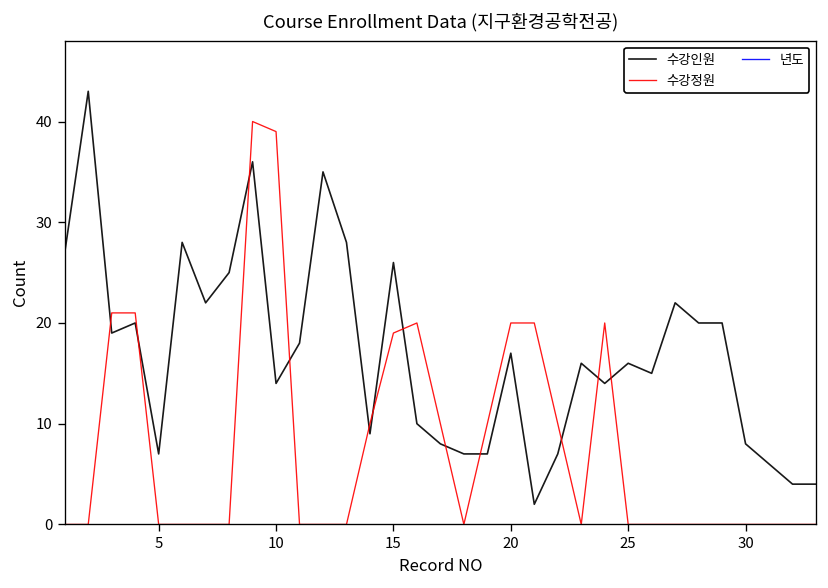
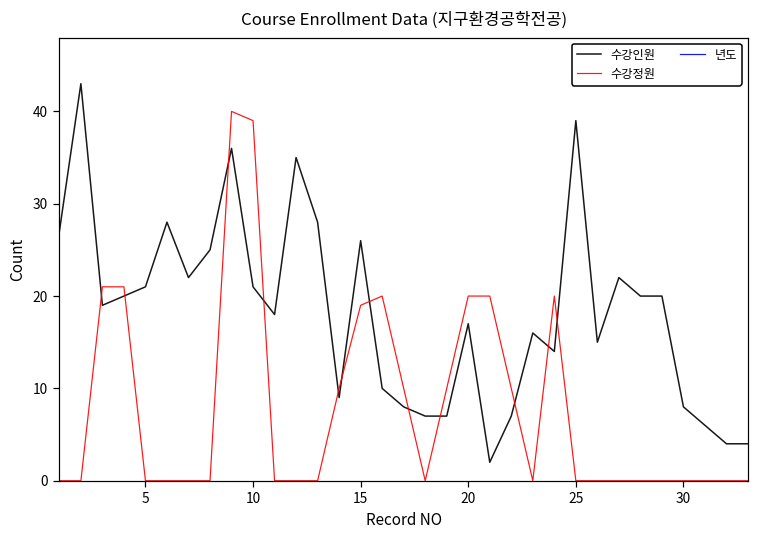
수강인원, 5: 7 -> 21
수강인원, 10: 14 -> 21
수강인원, 25: 16 -> 39
